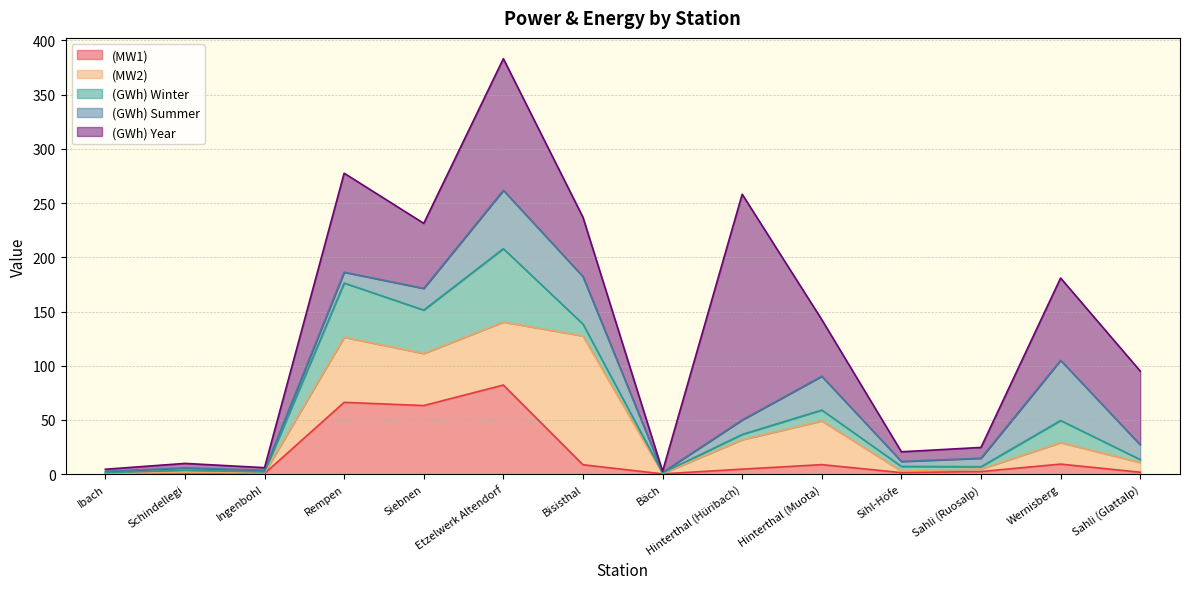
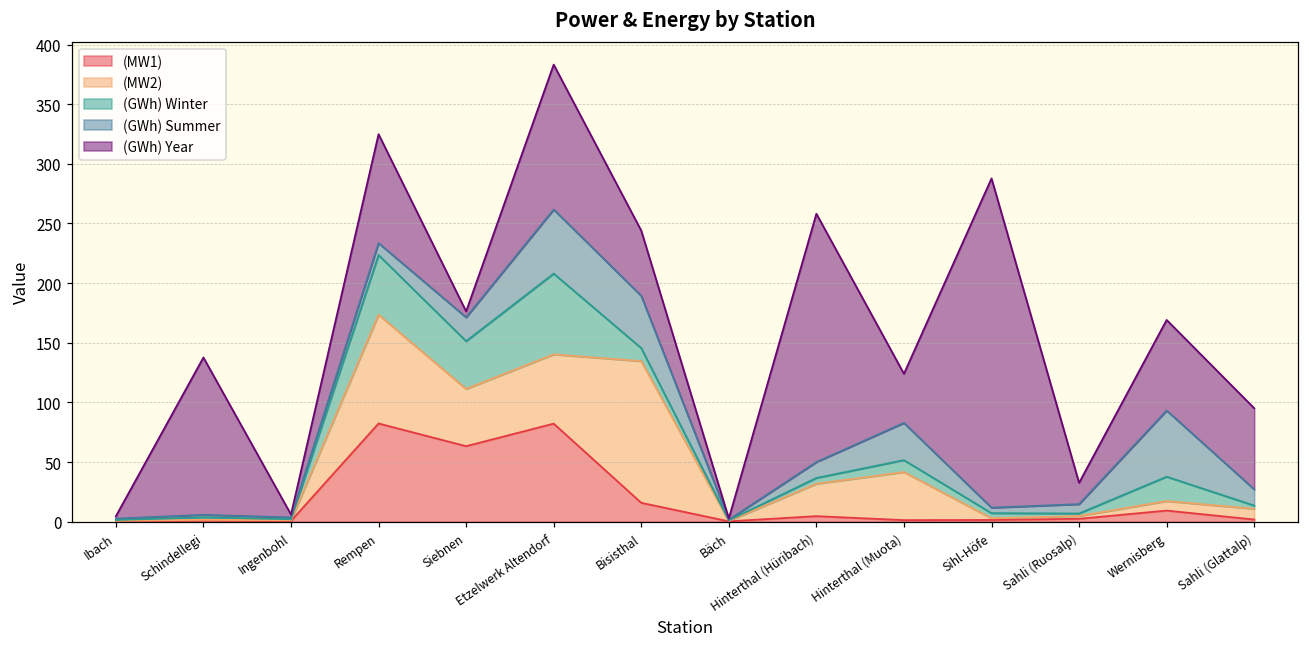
(GWh) Year, Schindellegi: 4 -> 132
(MW1), Rempen: 66 -> 82
(MW2), Rempen: 60 -> 91
(GWh) Year, Siebnen: 60 -> 5
(MW1), Bisisthal: 9 -> 16
(MW1), Hinterthal (Muota): 9 -> 1
(GWh) Year, Hinterthal (Muota): 52 -> 41
(GWh) Year, Sihl-Höfe: 9 -> 276
(GWh) Year, Sahli (Ruosalp): 10 -> 18
(MW2), Wernisberg: 20 -> 8
